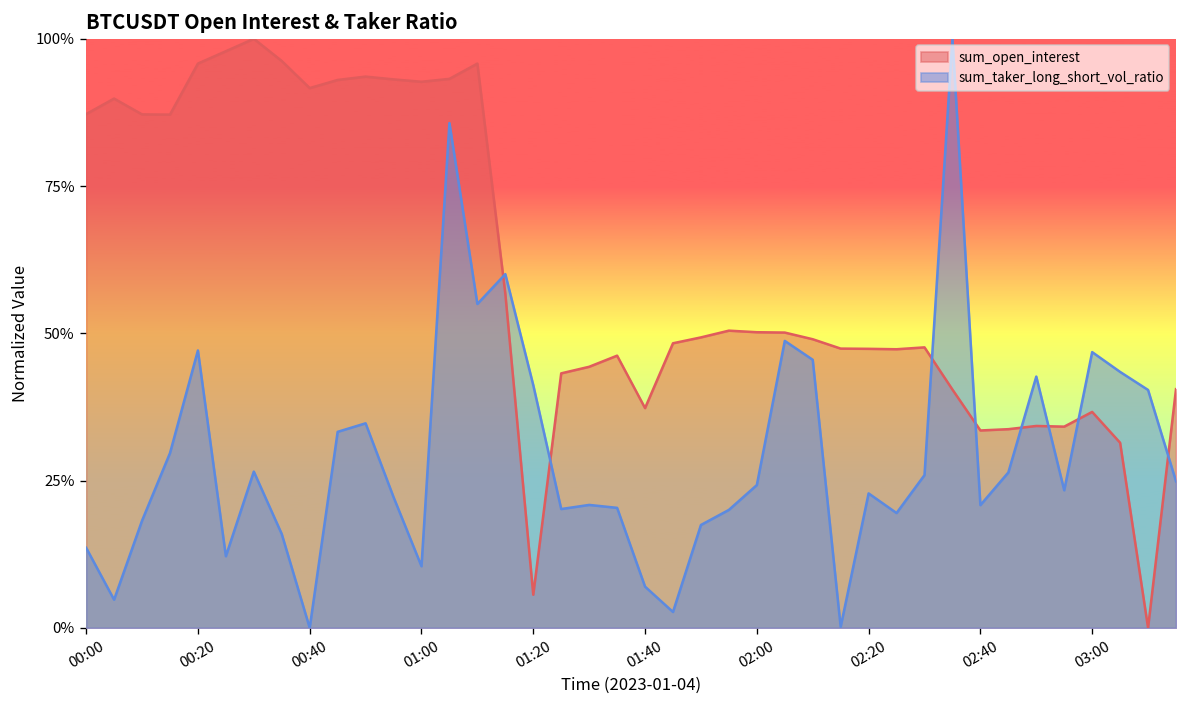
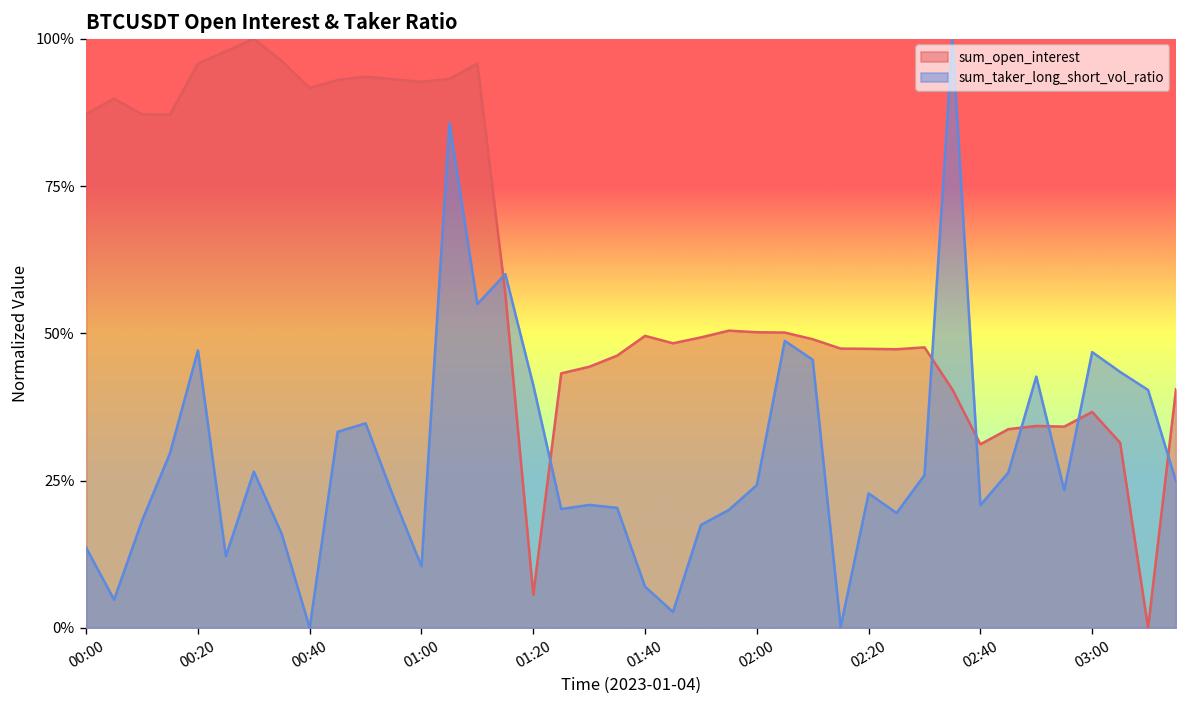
sum_open_interest, 01:40: 37% -> 50%
sum_open_interest, 02:40: 34% -> 31%
